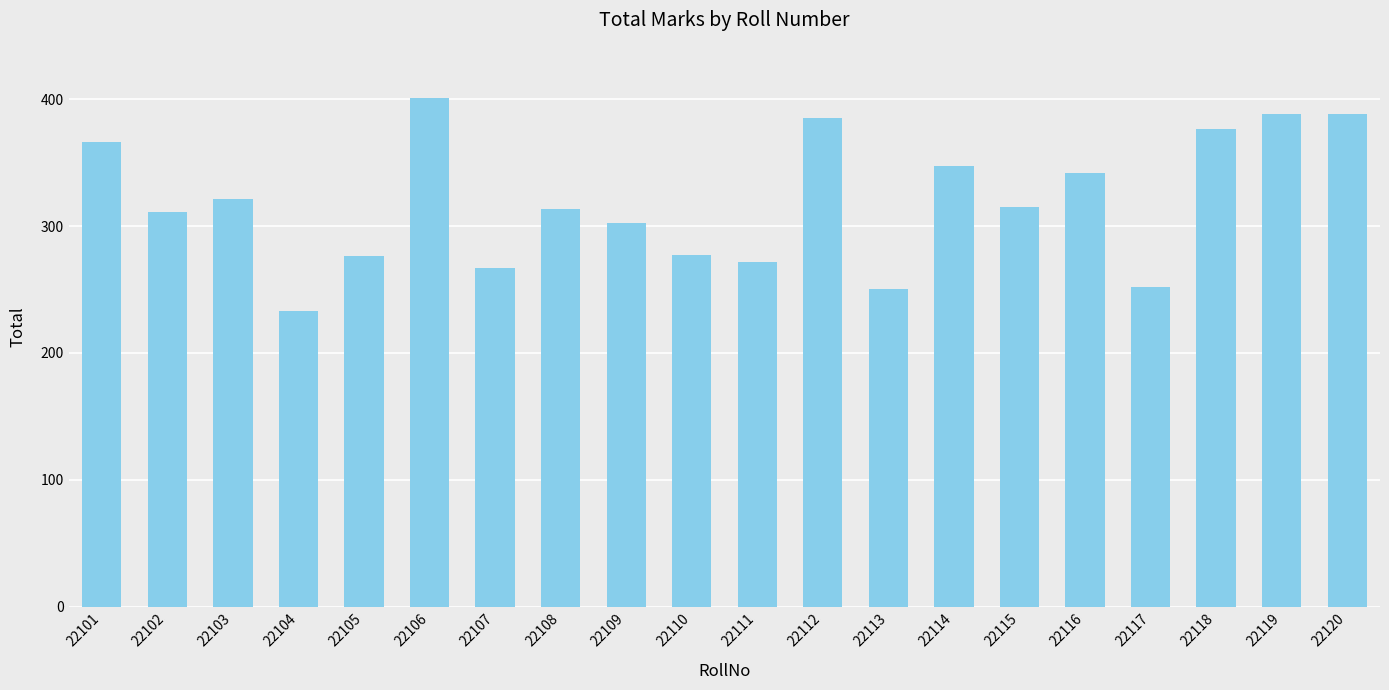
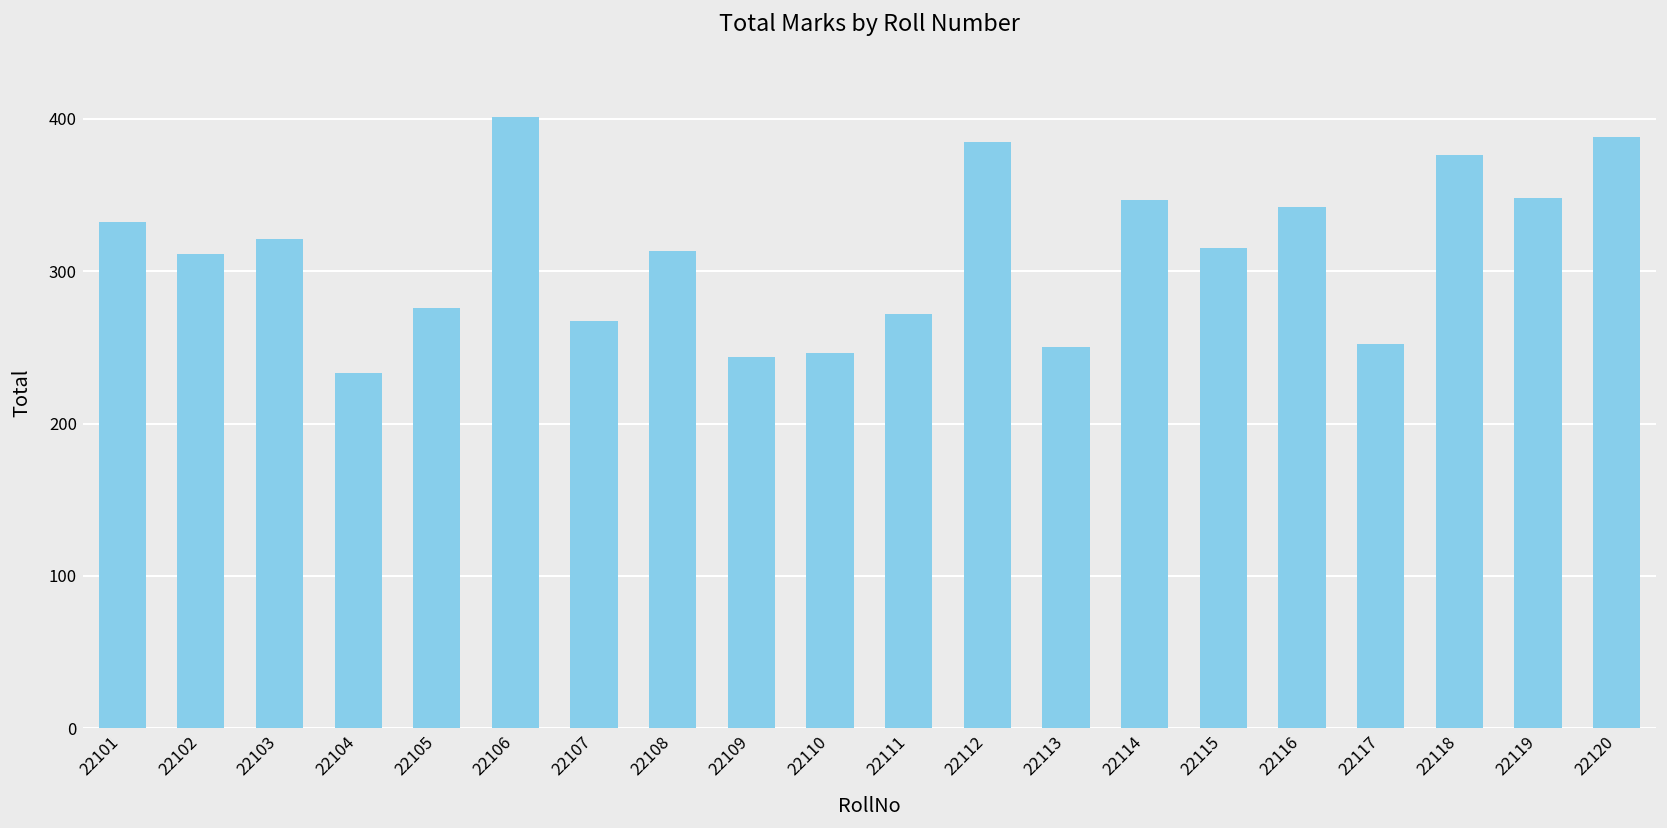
22101: 366 -> 332
22109: 302 -> 244
22110: 277 -> 246
22119: 388 -> 348
